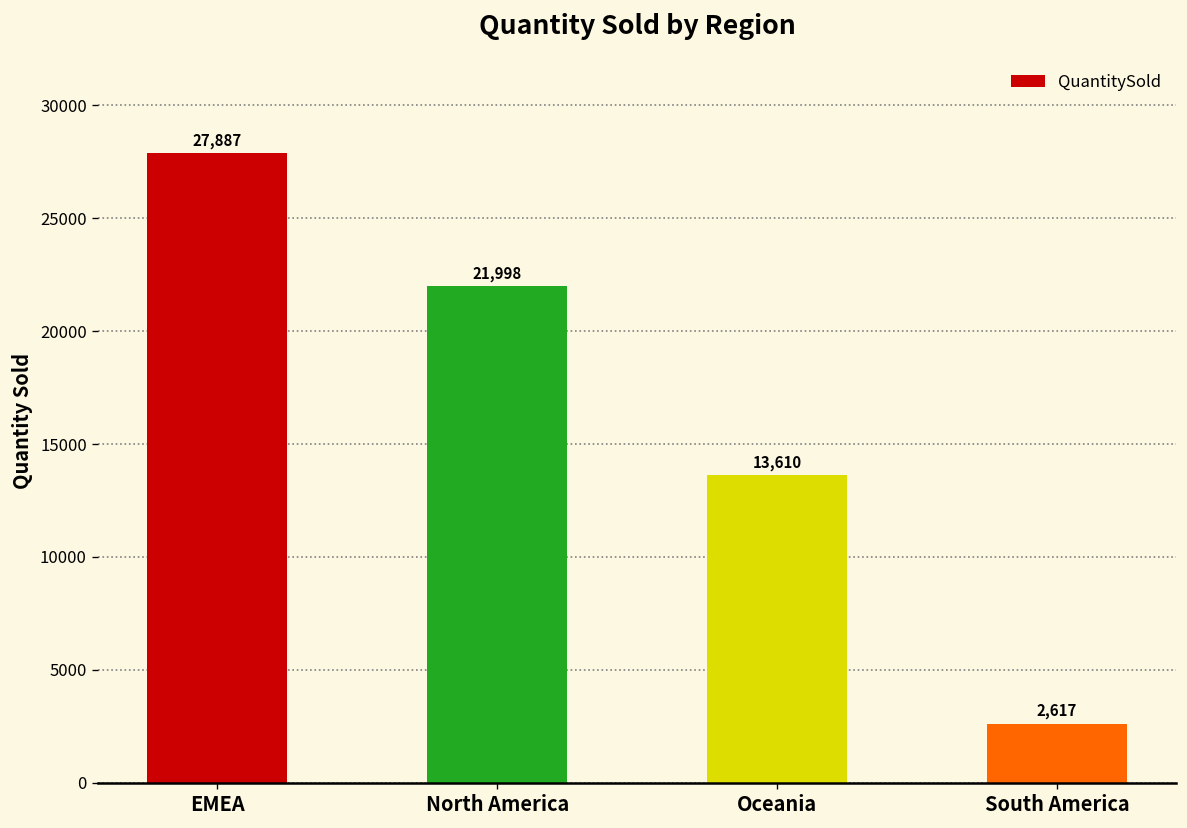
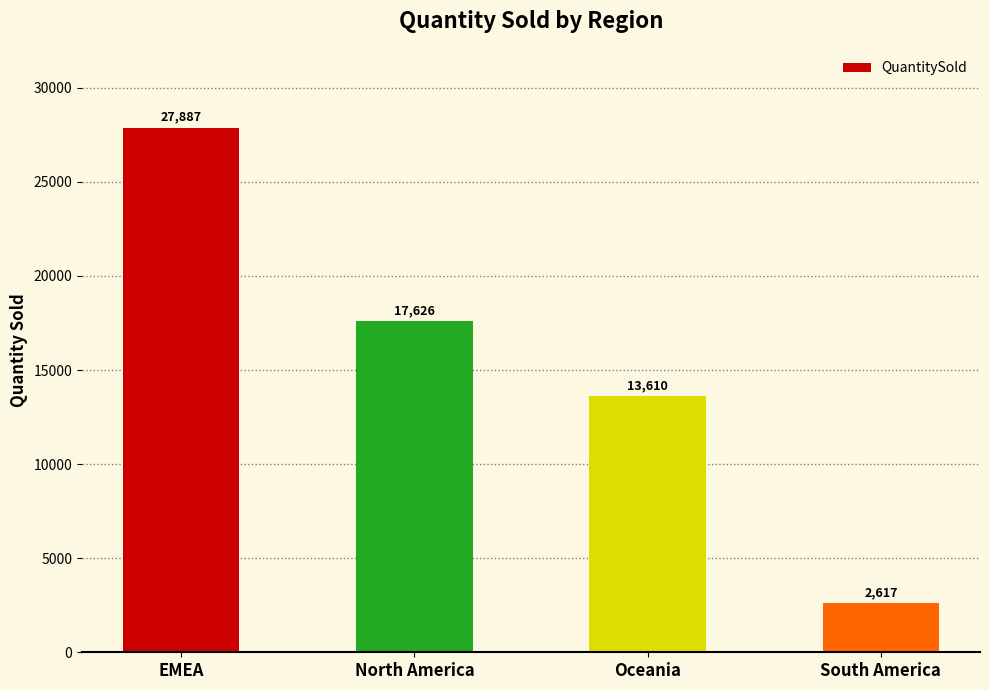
North America: 21,998 -> 17,626
